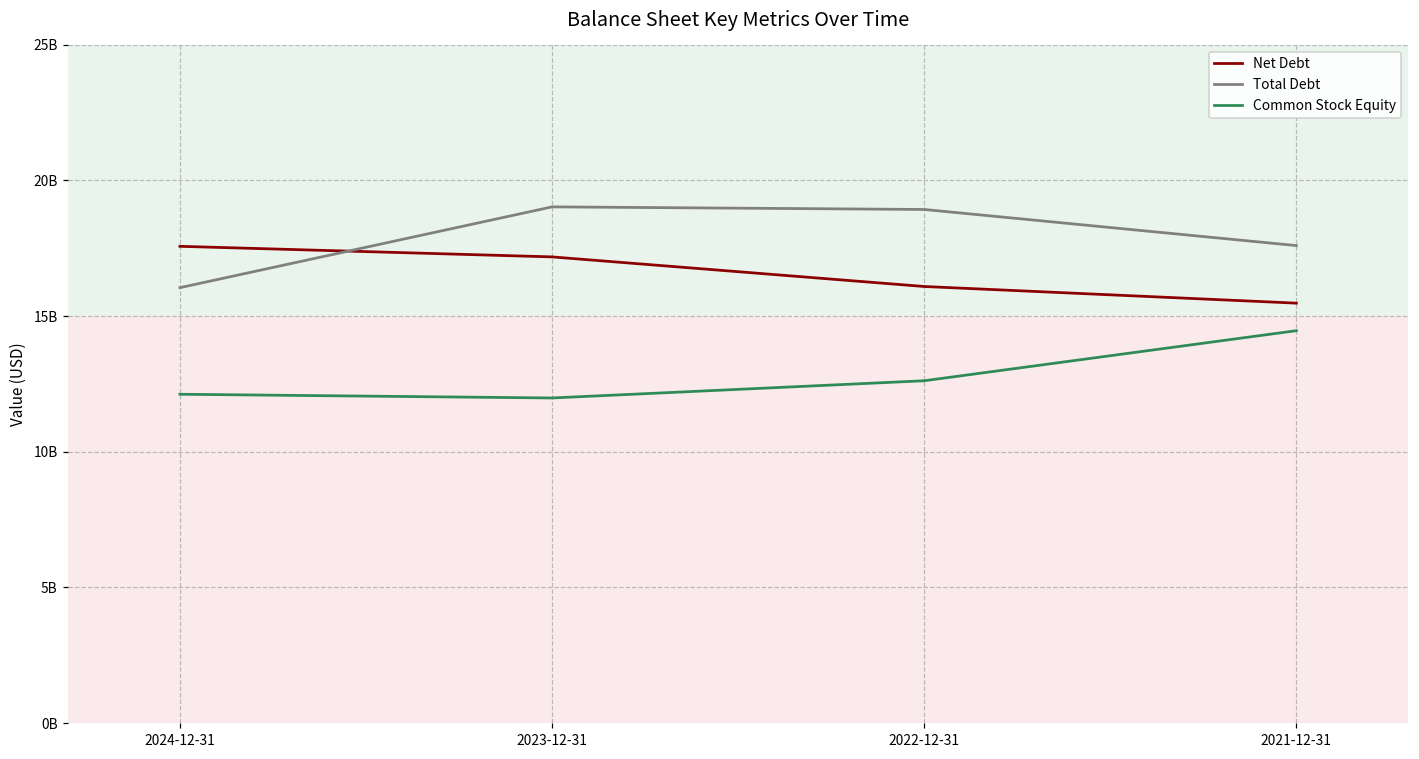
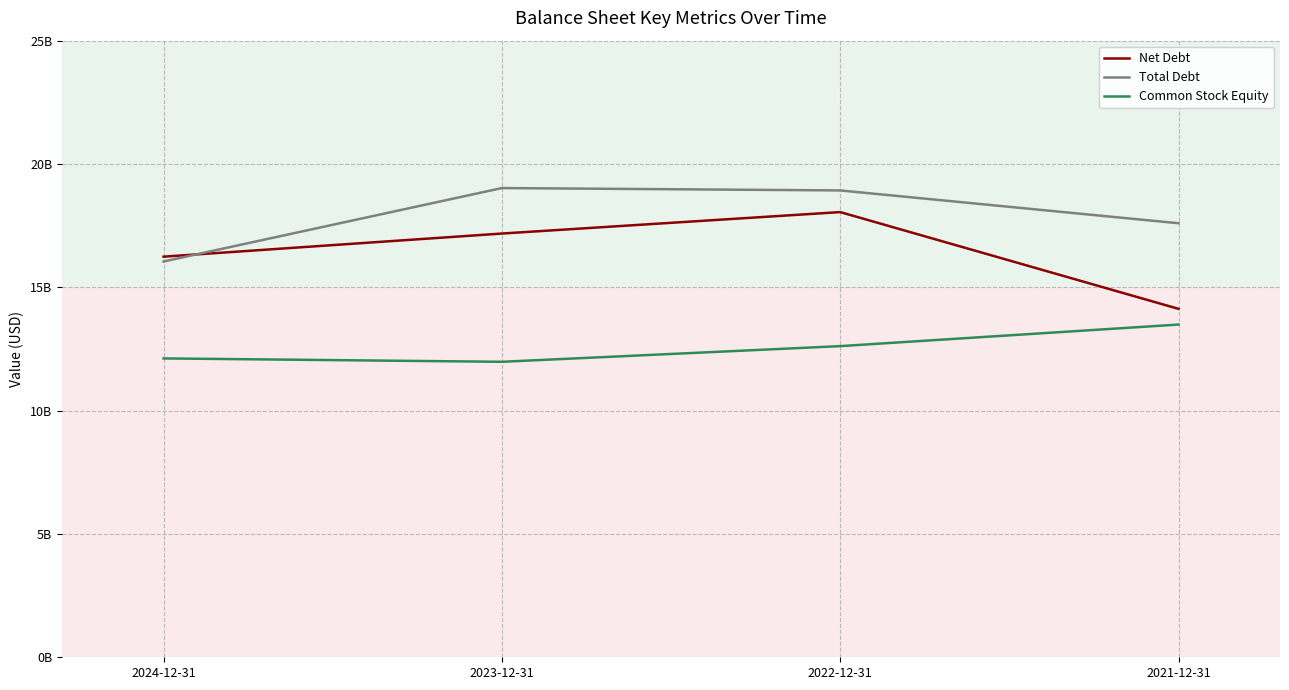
Net Debt, 2024-12-31: 17600000000 -> 16200000000
Net Debt, 2022-12-31: 16100000000 -> 18000000000
Net Debt, 2021-12-31: 15500000000 -> 14100000000
Common Stock Equity, 2021-12-31: 14500000000 -> 13500000000
